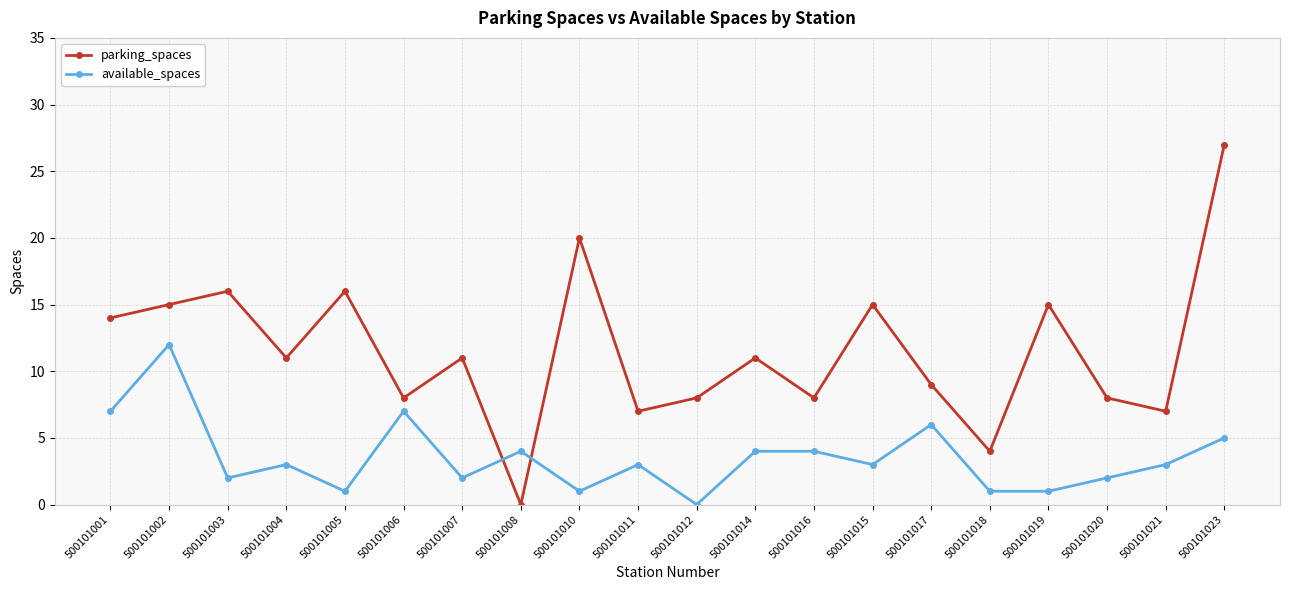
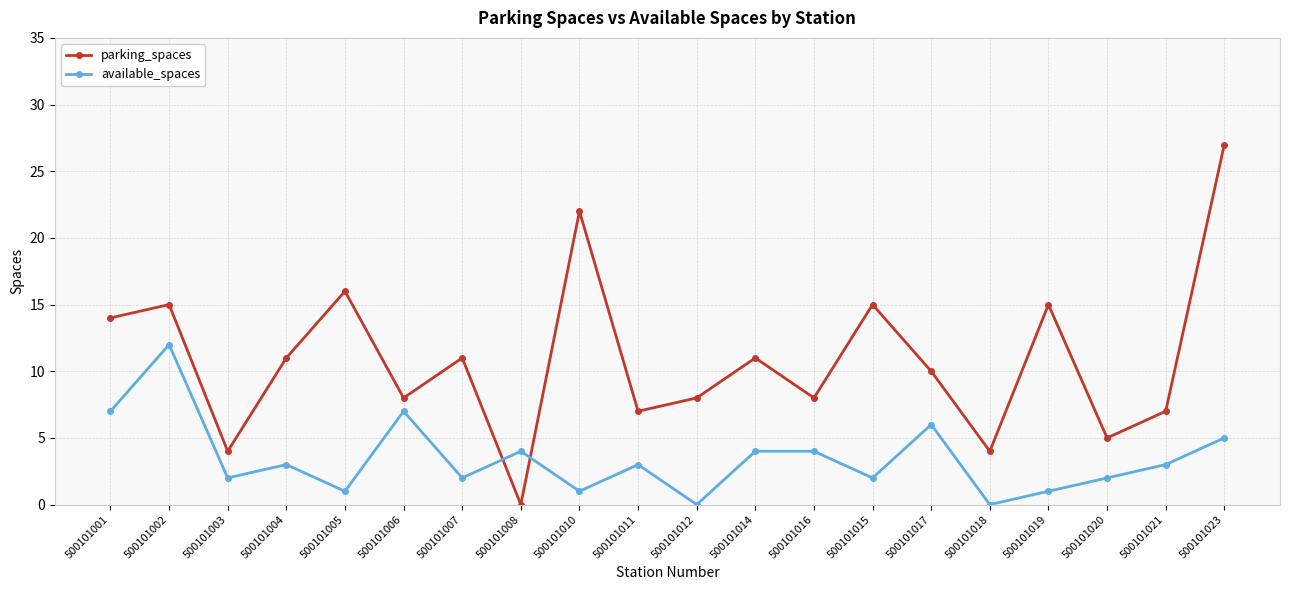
parking_spaces, 500101003: 16 -> 4
parking_spaces, 500101010: 20 -> 22
available_spaces, 500101015: 3 -> 2
parking_spaces, 500101017: 9 -> 10
available_spaces, 500101018: 1 -> 0
parking_spaces, 500101020: 8 -> 5
